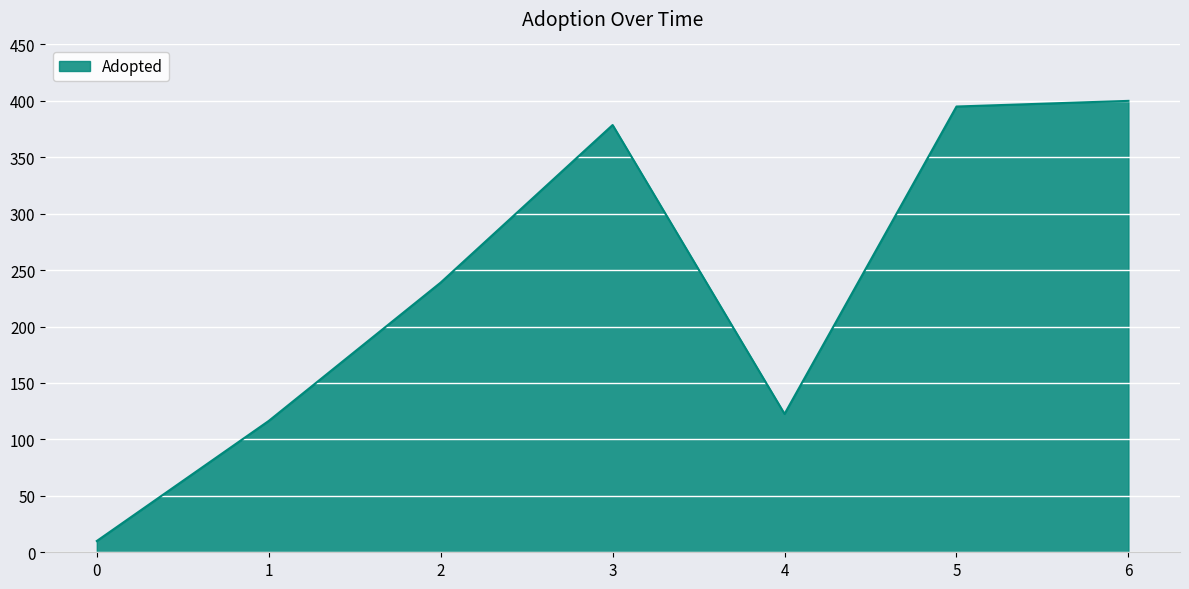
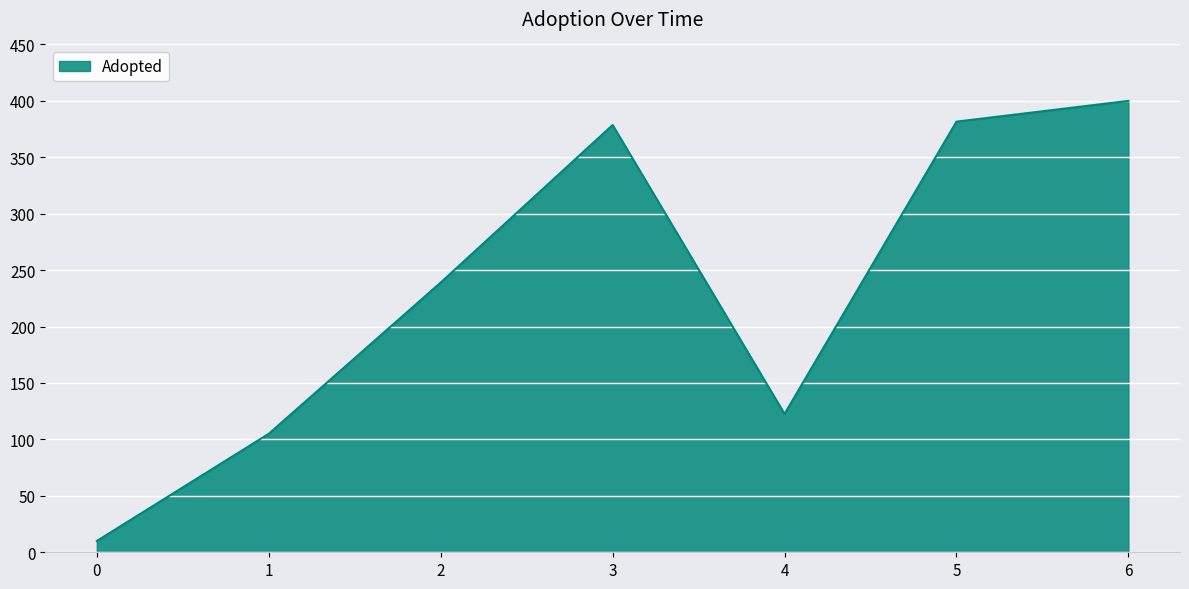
1: 116 -> 105
5: 395 -> 382
